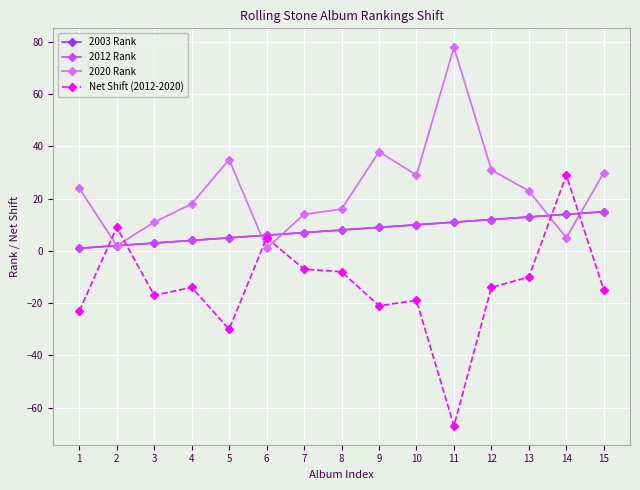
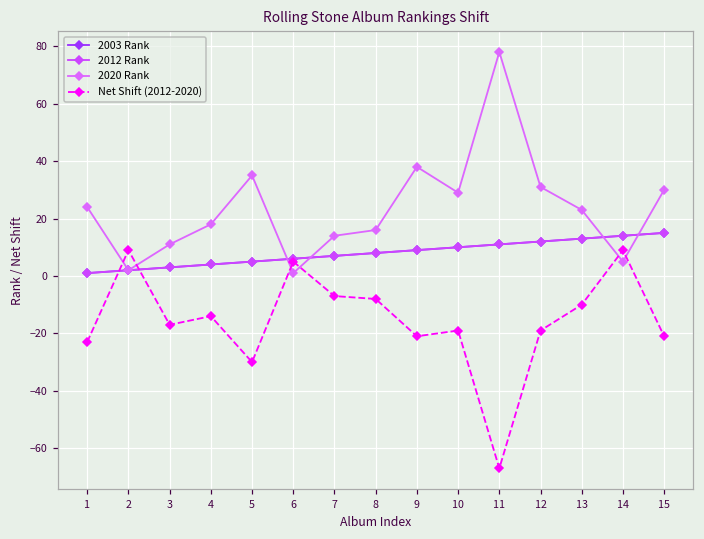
Net Shift (2012-2020), 12: -14 -> -19
Net Shift (2012-2020), 14: 29 -> 9
Net Shift (2012-2020), 15: -15 -> -21
